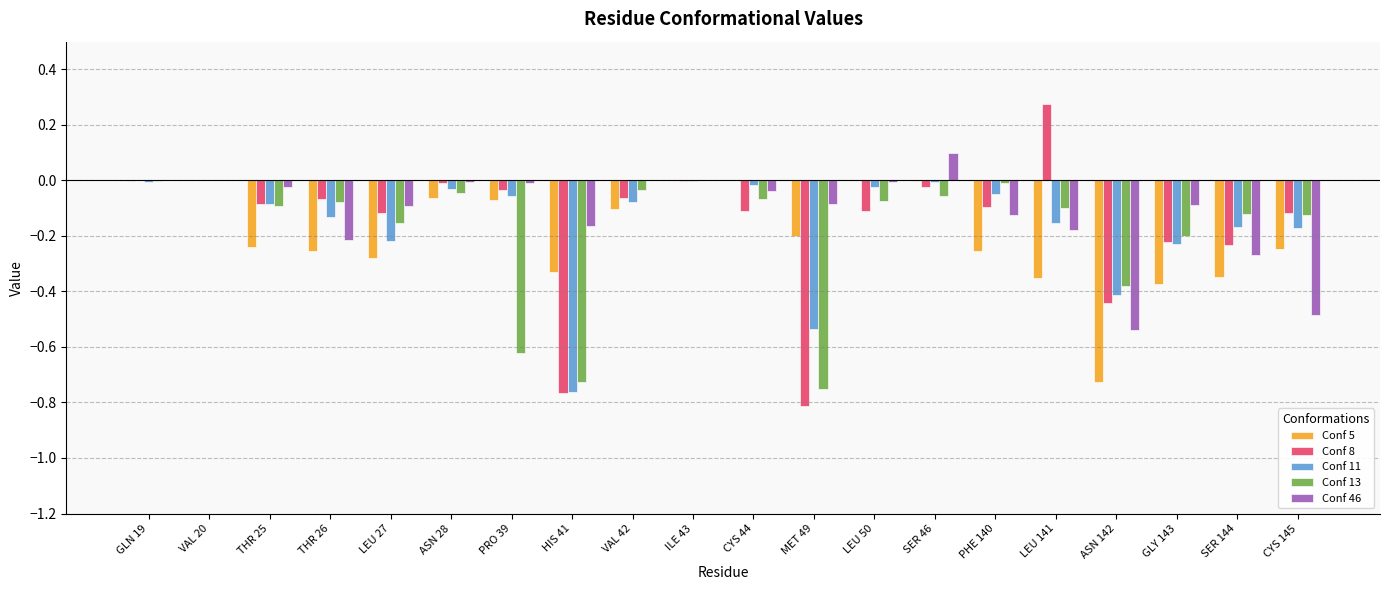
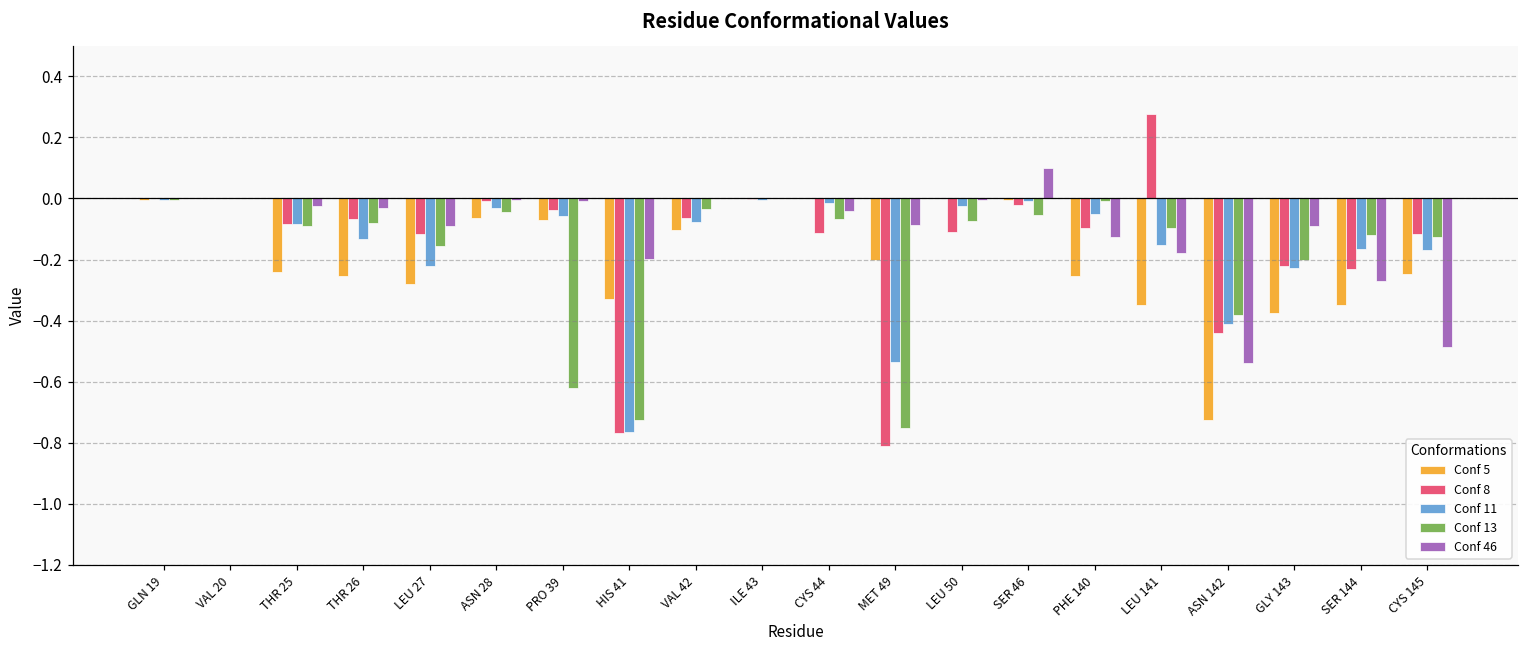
Conf 46, THR 26: -0.21 -> -0.03
Conf 46, HIS 41: -0.17 -> -0.20
